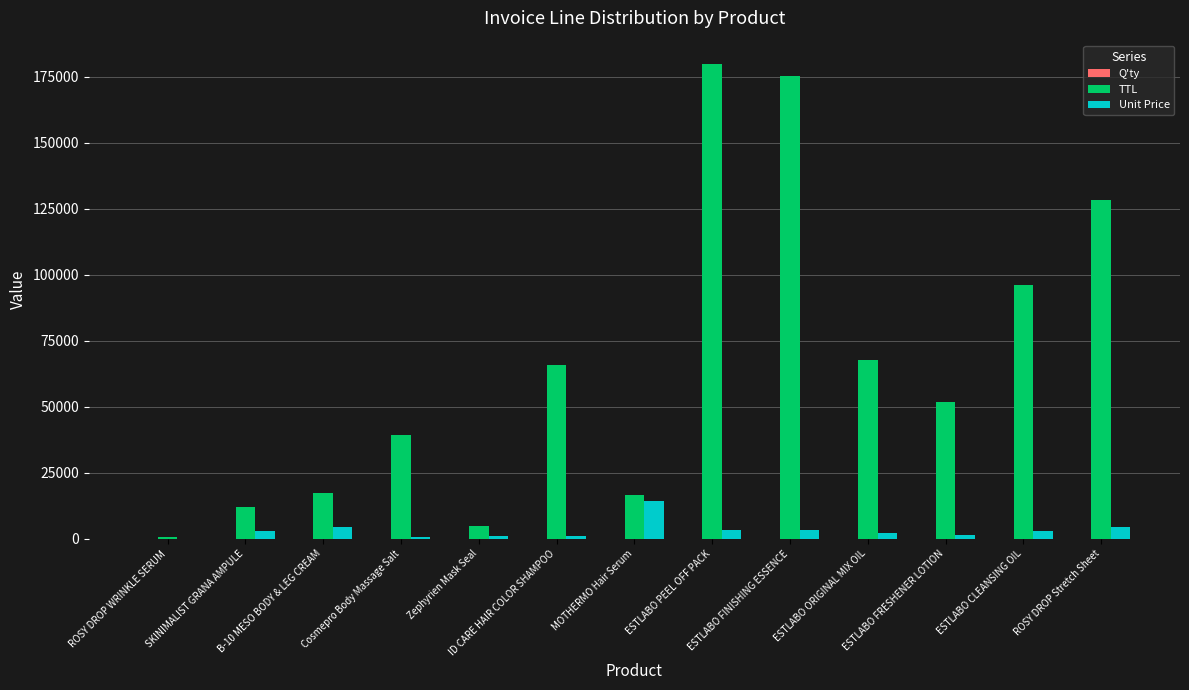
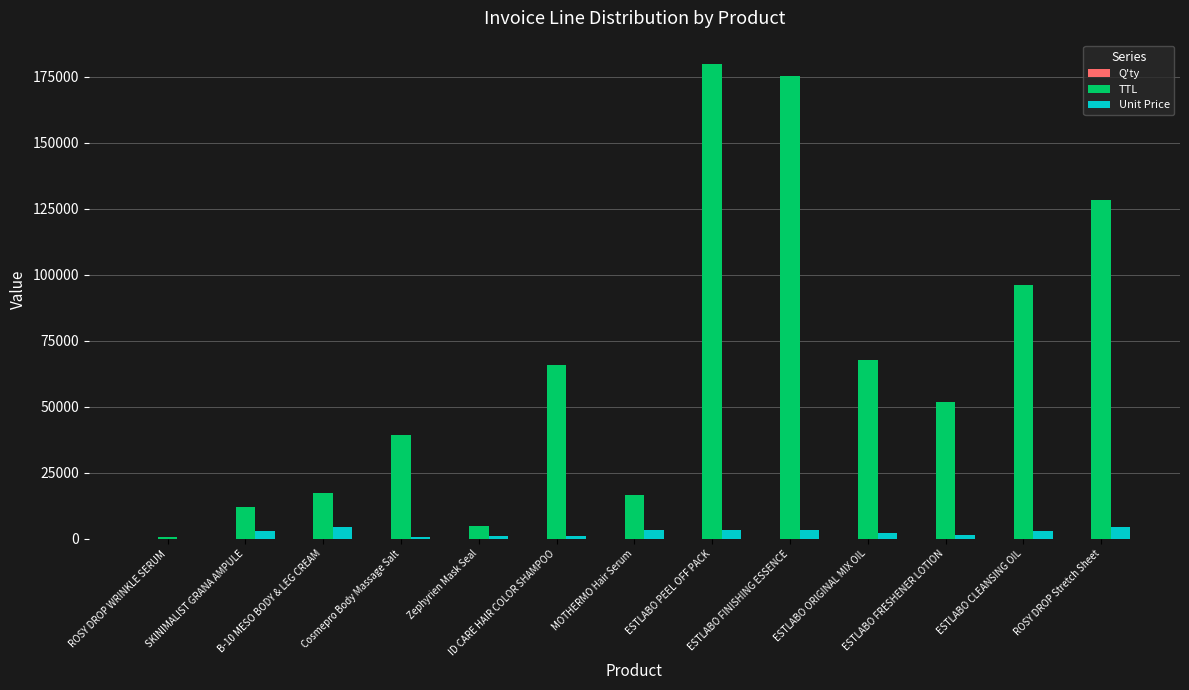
Unit Price, MOTHERMO Hair Serum: 14000 -> 3000
